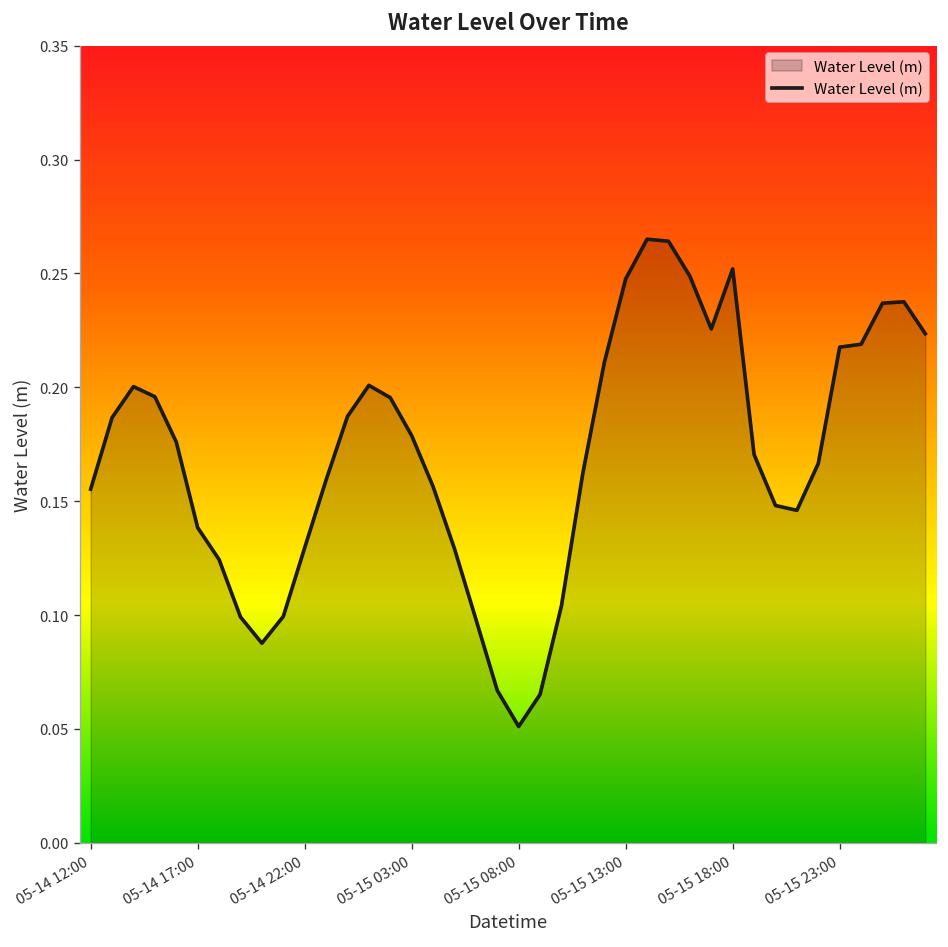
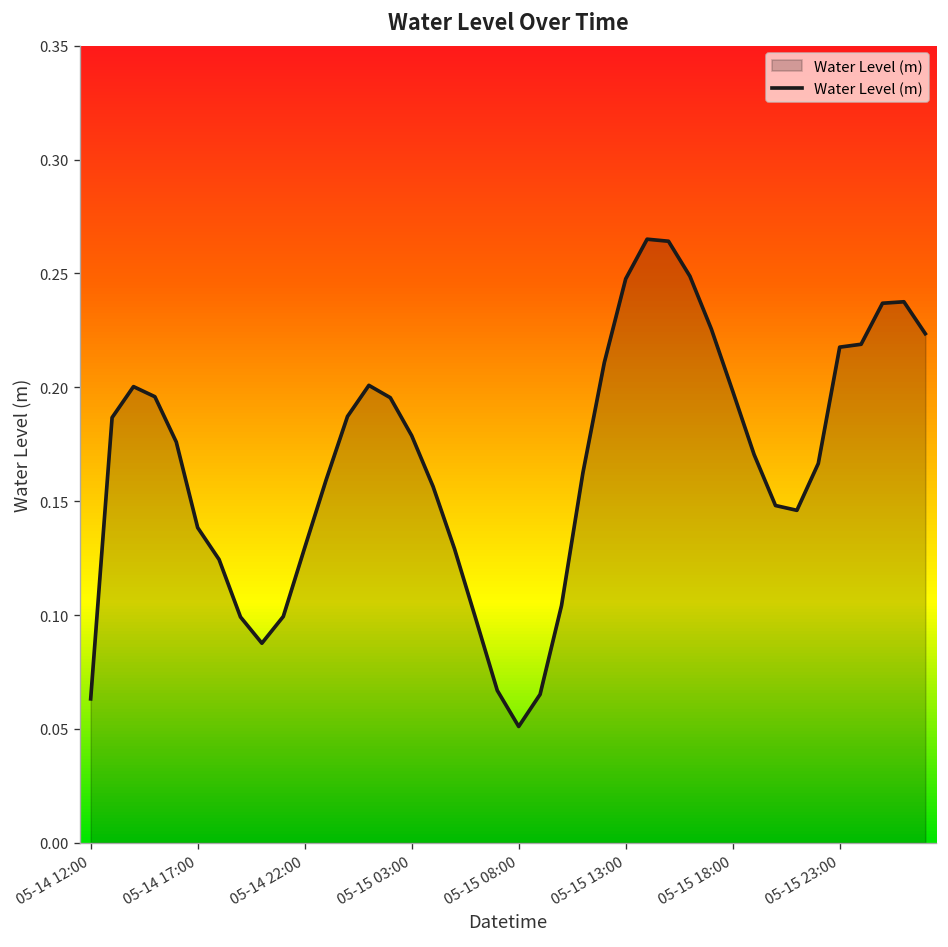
05-14 12:00: 0.155 -> 0.063
05-15 18:00: 0.252 -> 0.198
